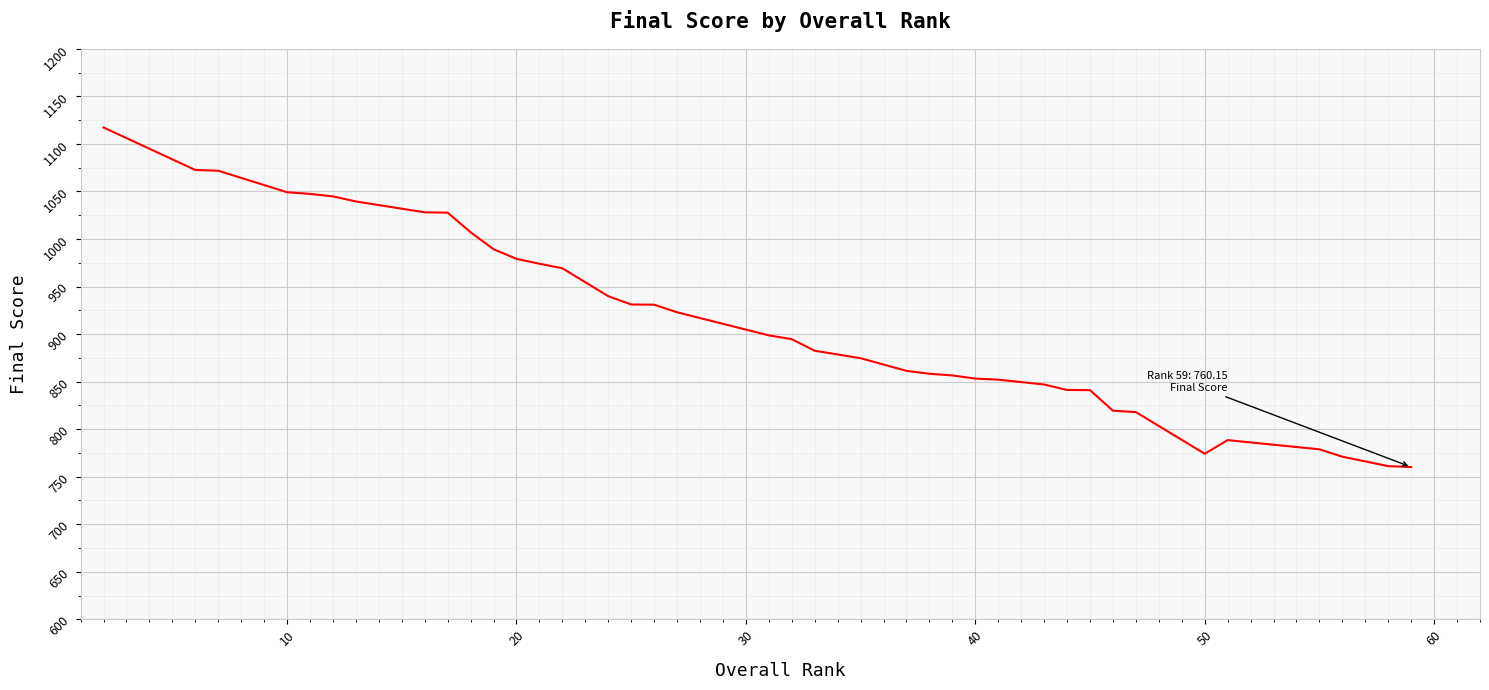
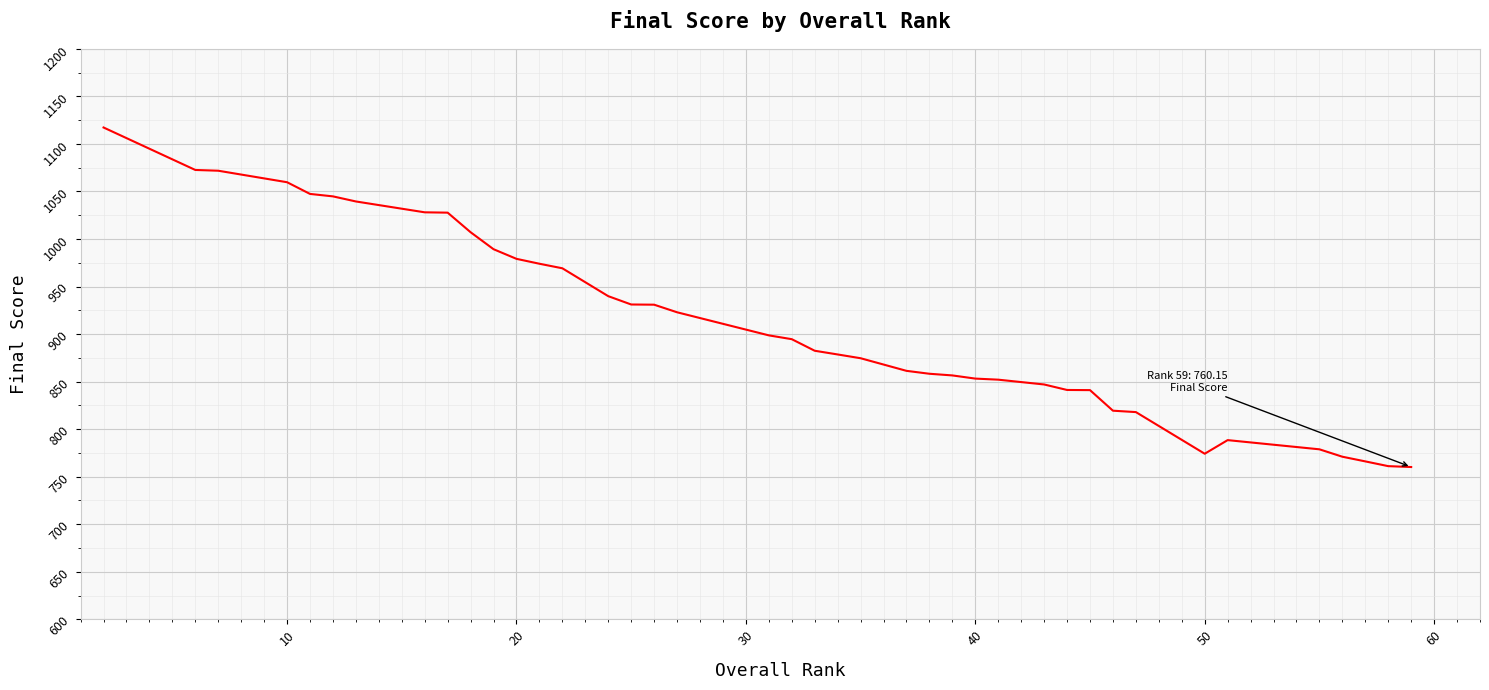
10: 1050 -> 1060
